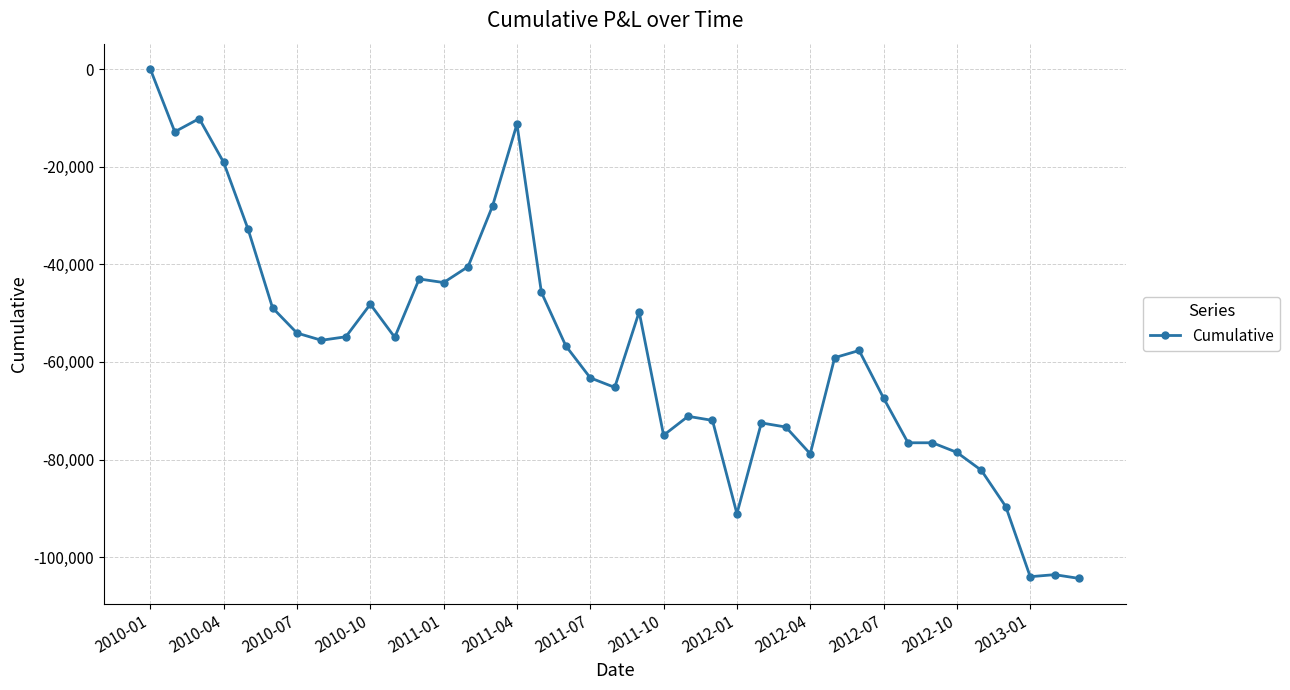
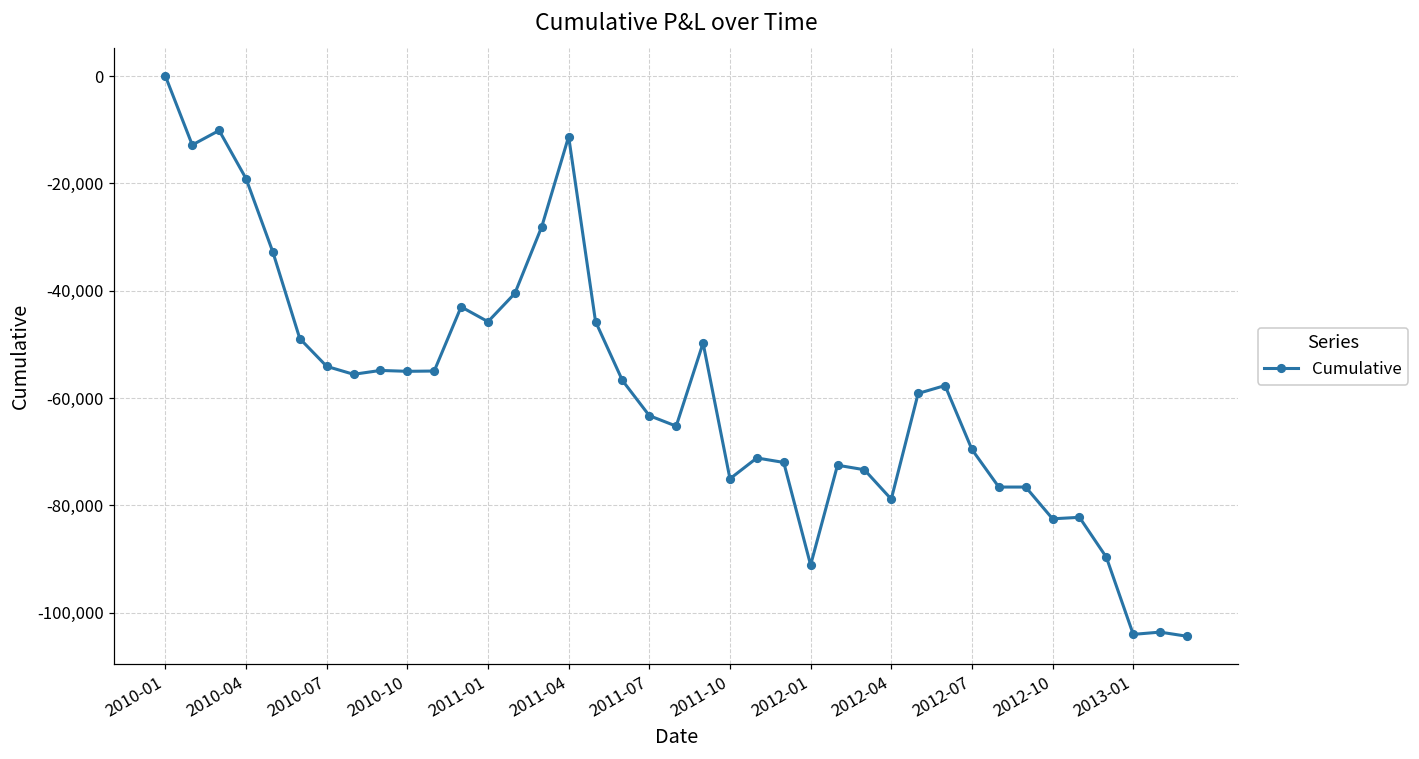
2010-10: -48,000 -> -55,000
2011-01: -44,000 -> -46,000
2012-07: -67,000 -> -70,000
2012-10: -79,000 -> -82,000
